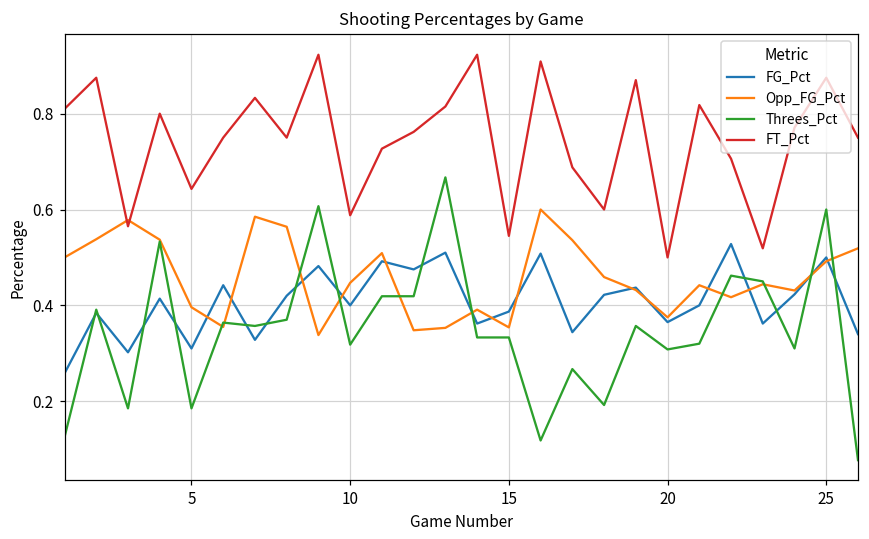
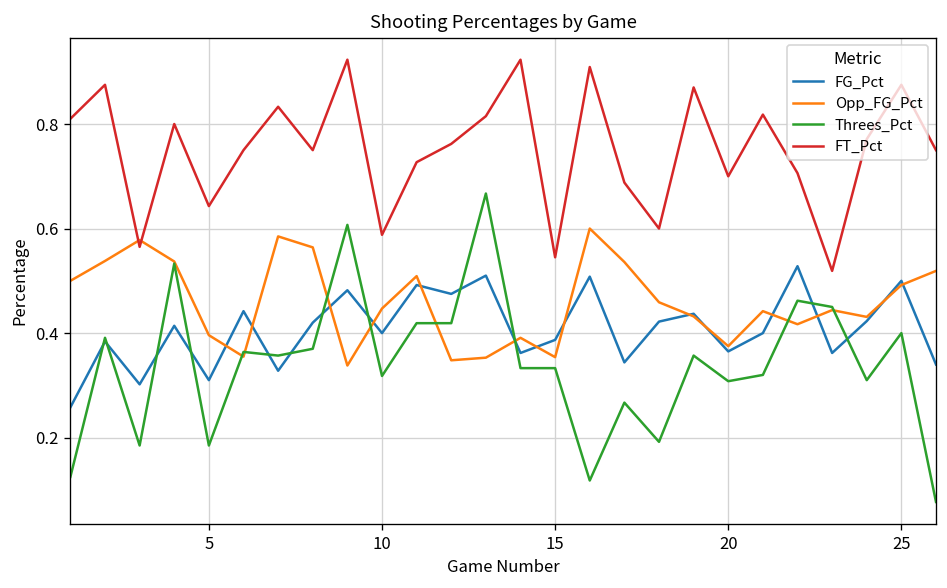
FT_Pct, 20: 0.5 -> 0.7
Threes_Pct, 25: 0.6 -> 0.4
